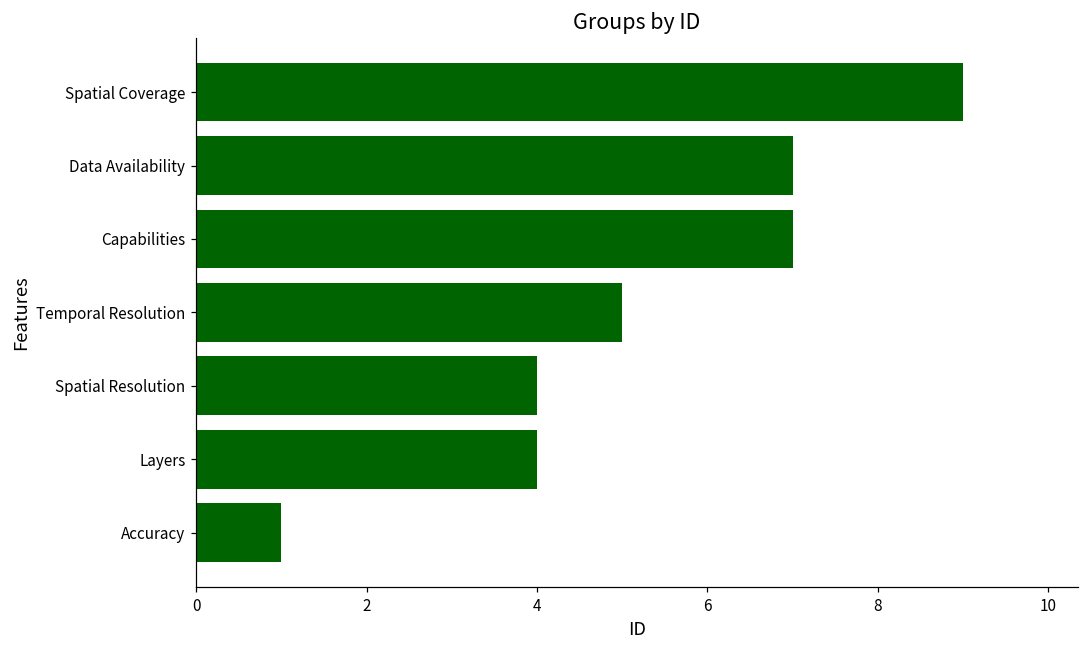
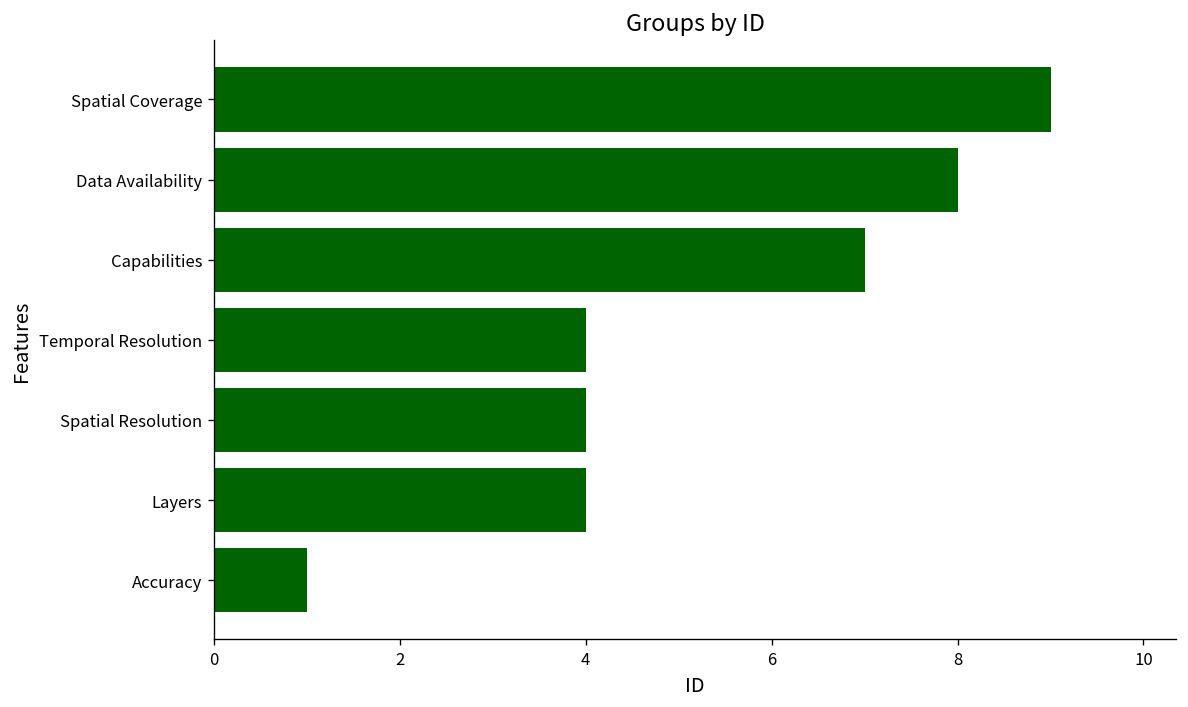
Data Availability: 7 -> 8
Temporal Resolution: 5 -> 4
